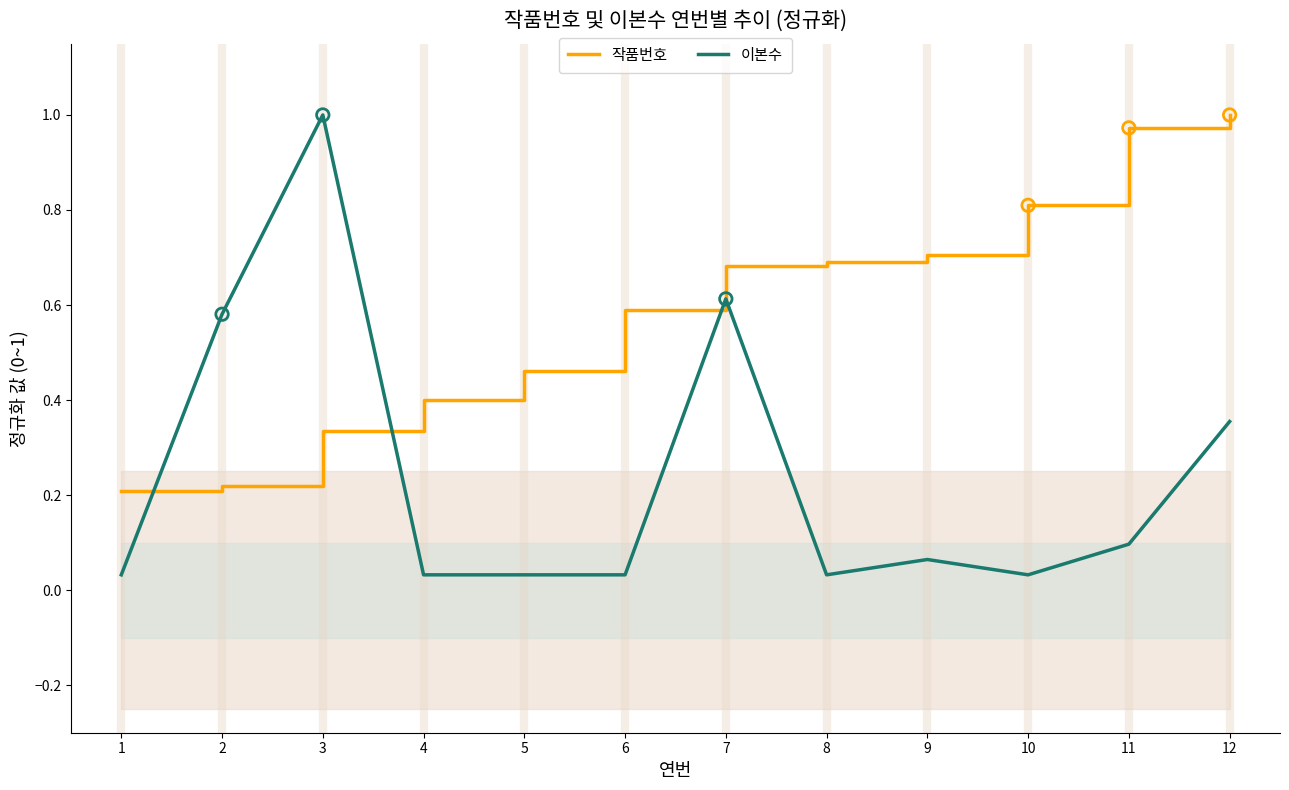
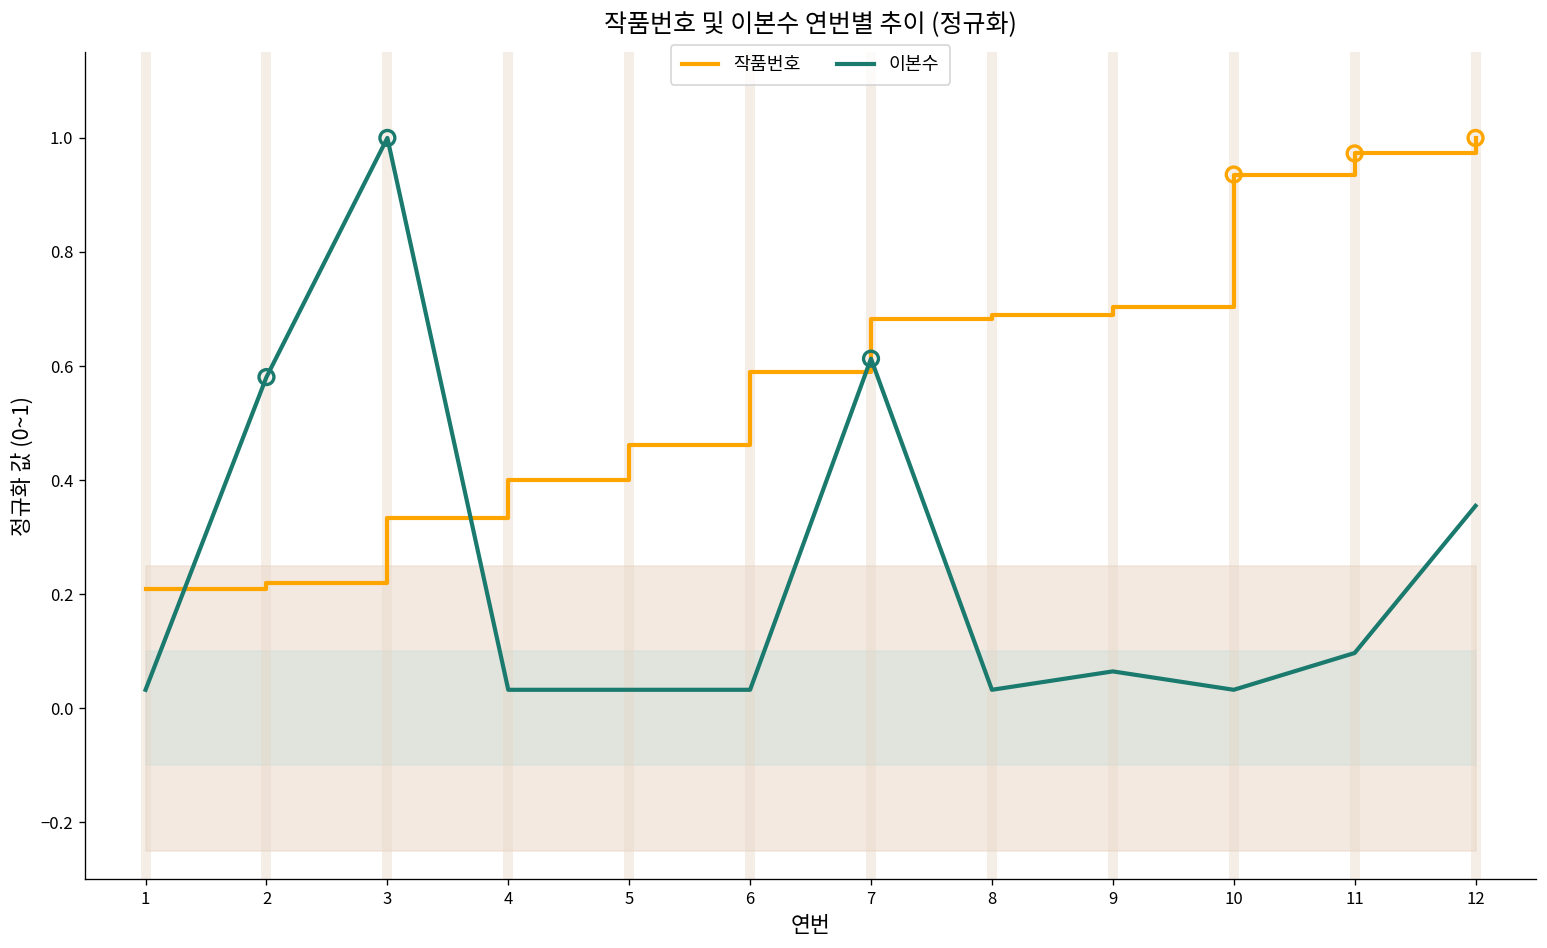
작품번호, 10: 0.81 -> 0.94
